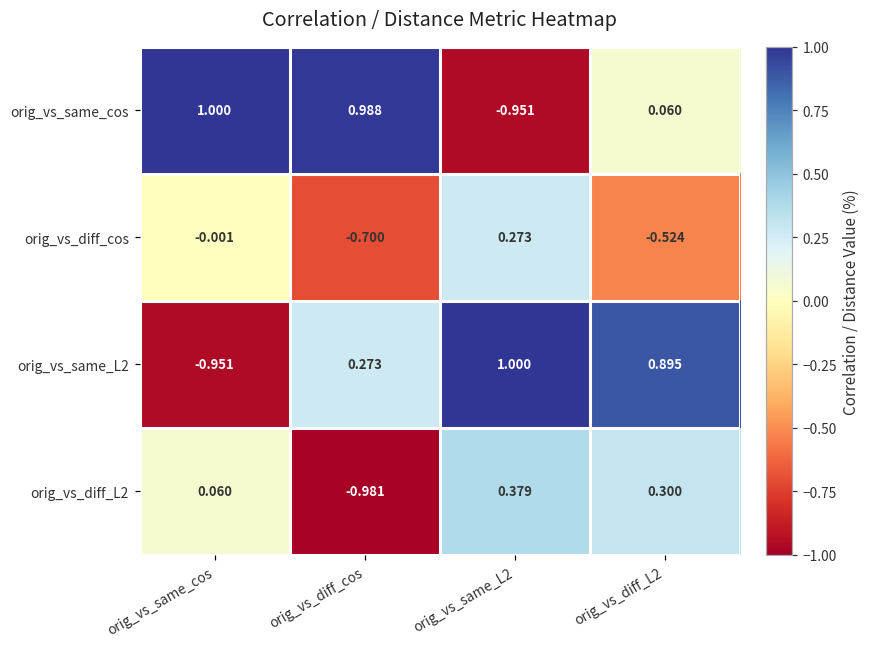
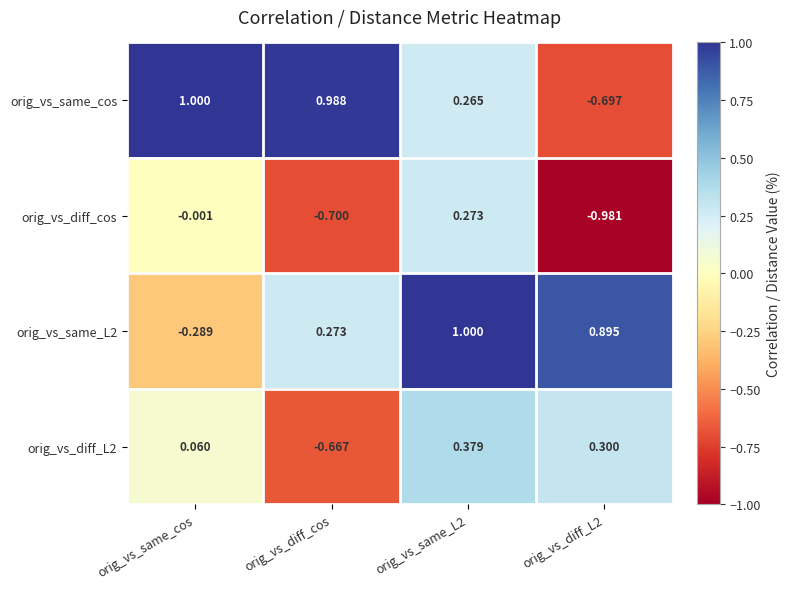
orig_vs_same_cos, orig_vs_same_L2: -0.951 -> 0.265
orig_vs_same_cos, orig_vs_diff_L2: 0.060 -> -0.697
orig_vs_diff_cos, orig_vs_diff_L2: -0.524 -> -0.981
orig_vs_same_L2, orig_vs_same_cos: -0.951 -> -0.289
orig_vs_diff_L2, orig_vs_diff_cos: -0.981 -> -0.667
